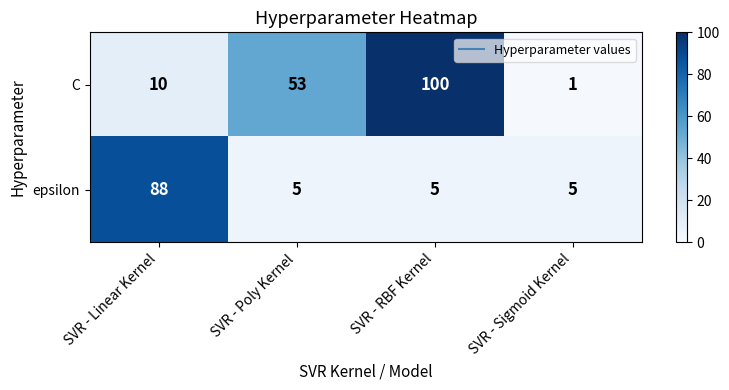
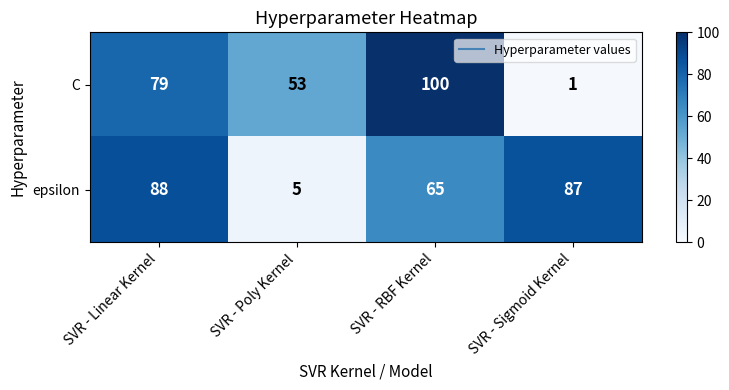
C, SVR - Linear Kernel: 10 -> 79
epsilon, SVR - RBF Kernel: 5 -> 65
epsilon, SVR - Sigmoid Kernel: 5 -> 87
